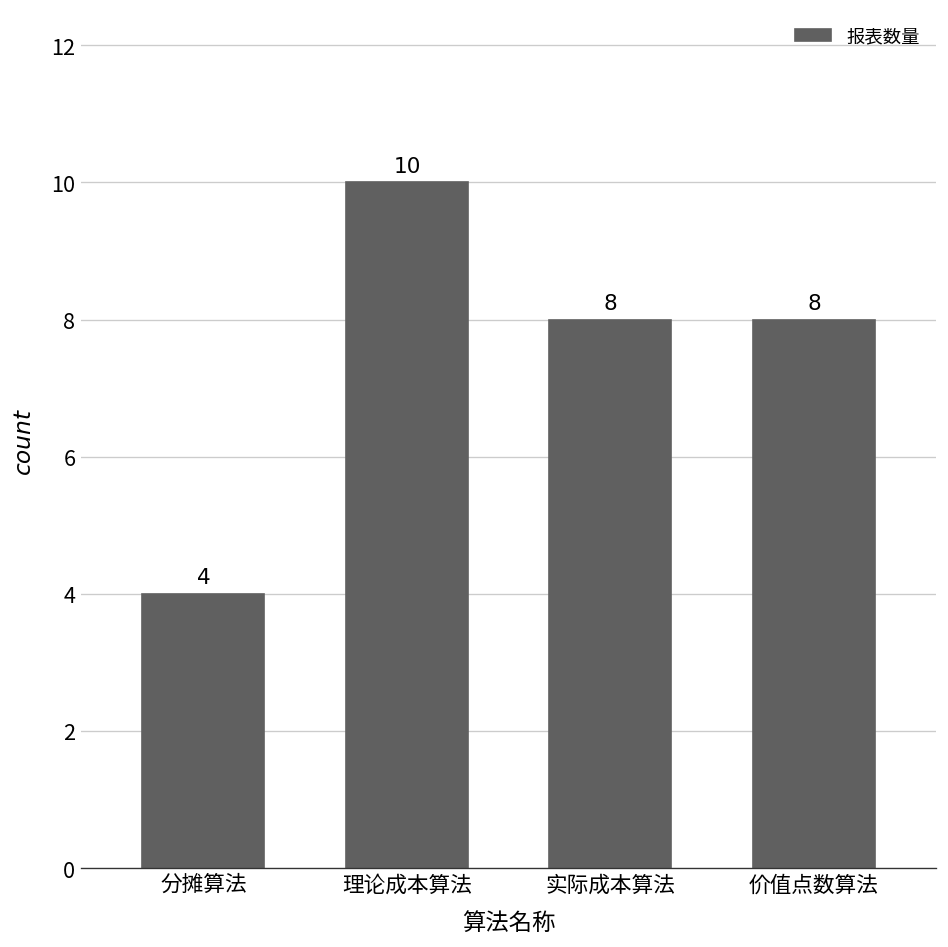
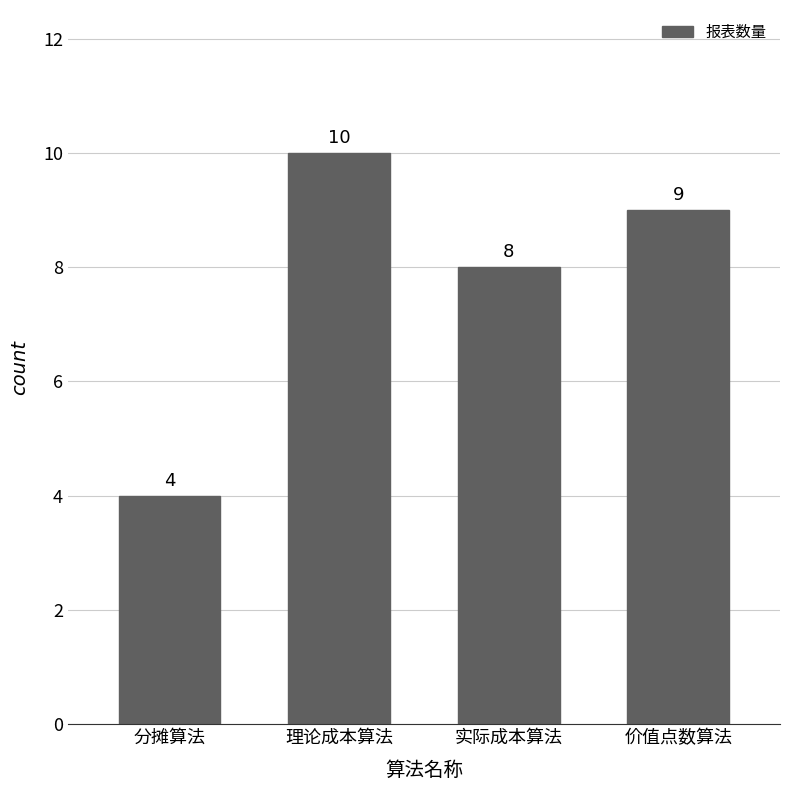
价值点数算法: 8 -> 9
